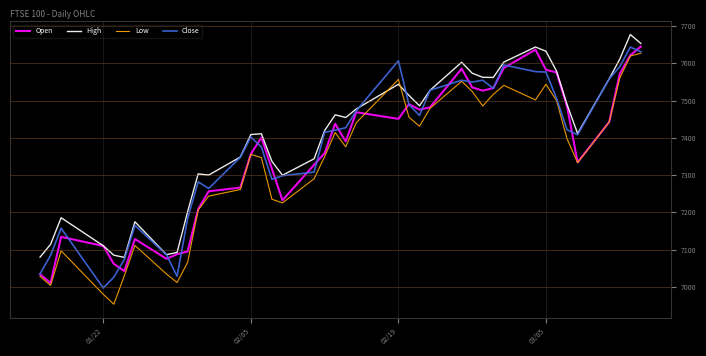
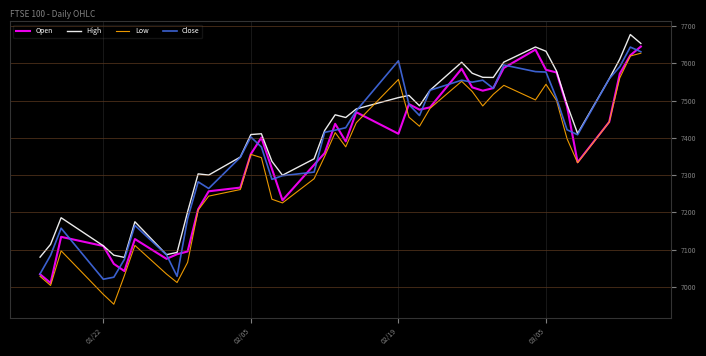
Close, 01/22: 7000 -> 7020
Open, 02/19: 7450 -> 7410
High, 02/19: 7540 -> 7510
